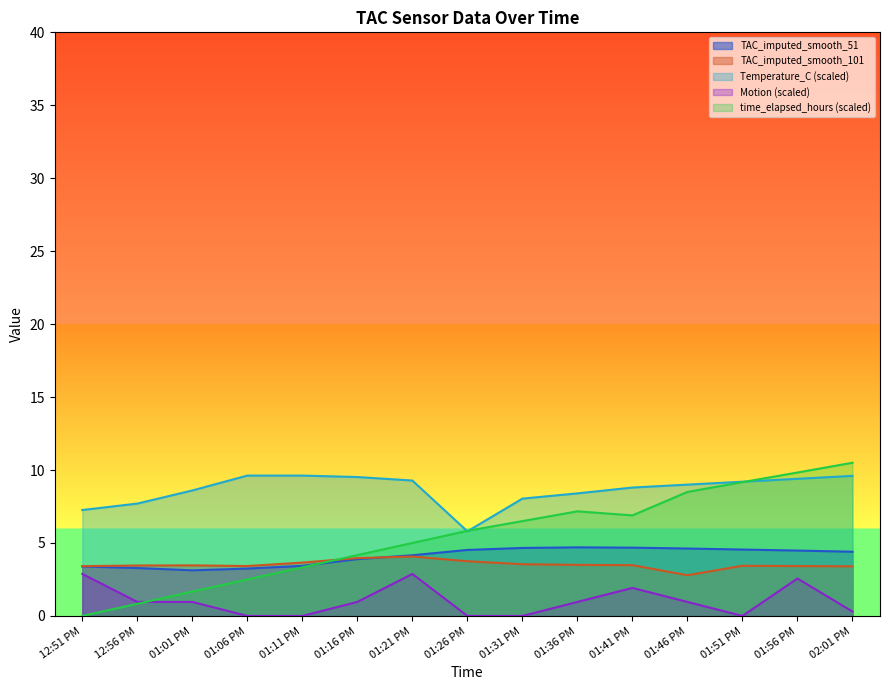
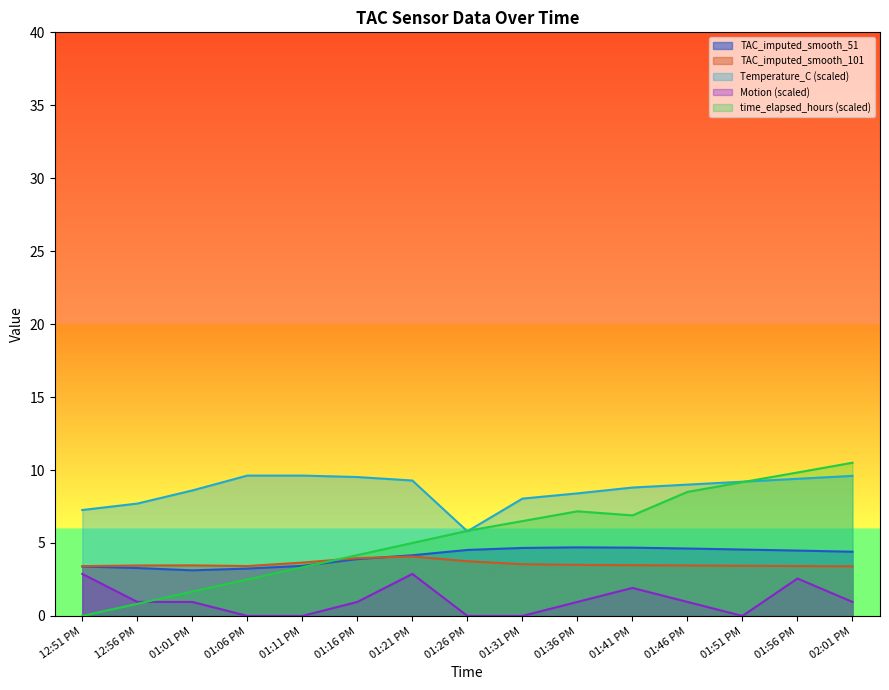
TAC_imputed_smooth_101, 01:46 PM: 2.8 -> 3.5
Motion (scaled), 02:01 PM: 0.3 -> 1.0
